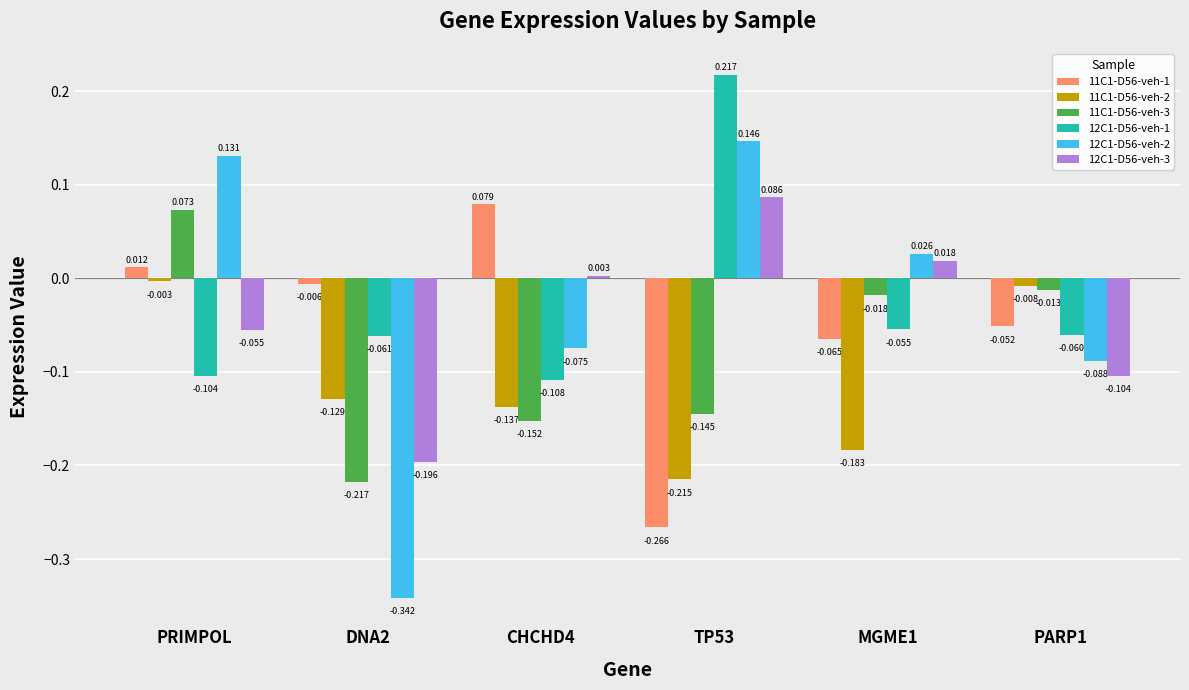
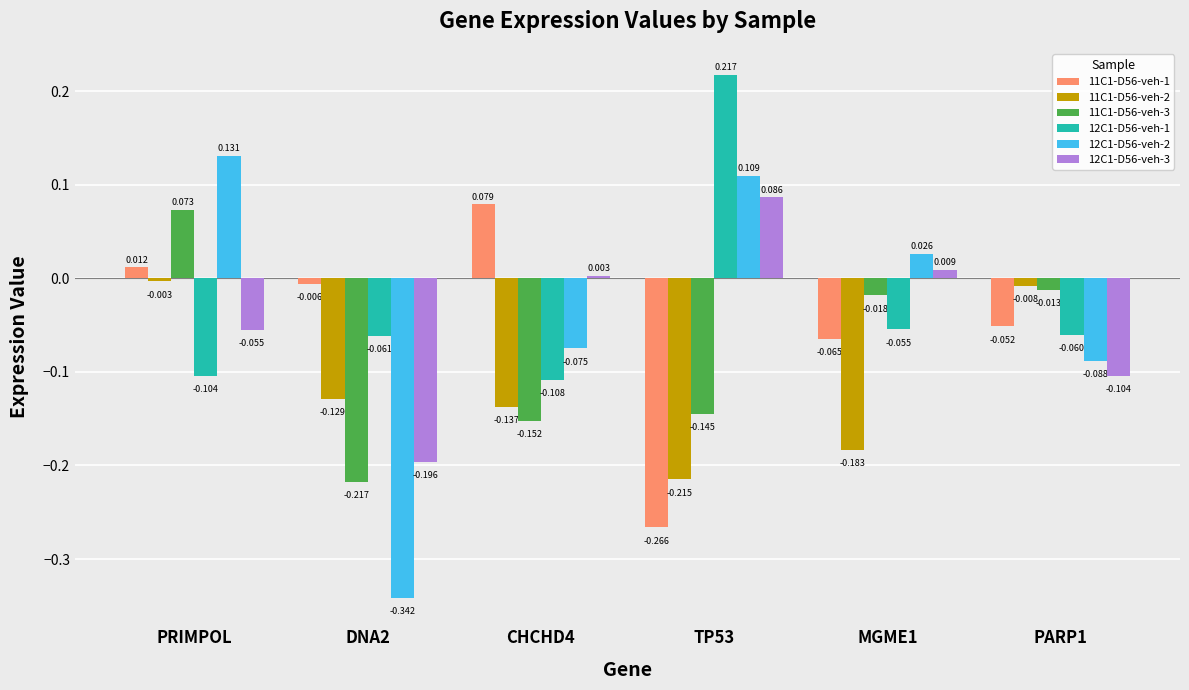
12C1-D56-veh-2, TP53: 0.146 -> 0.109
12C1-D56-veh-3, MGME1: 0.018 -> 0.009
